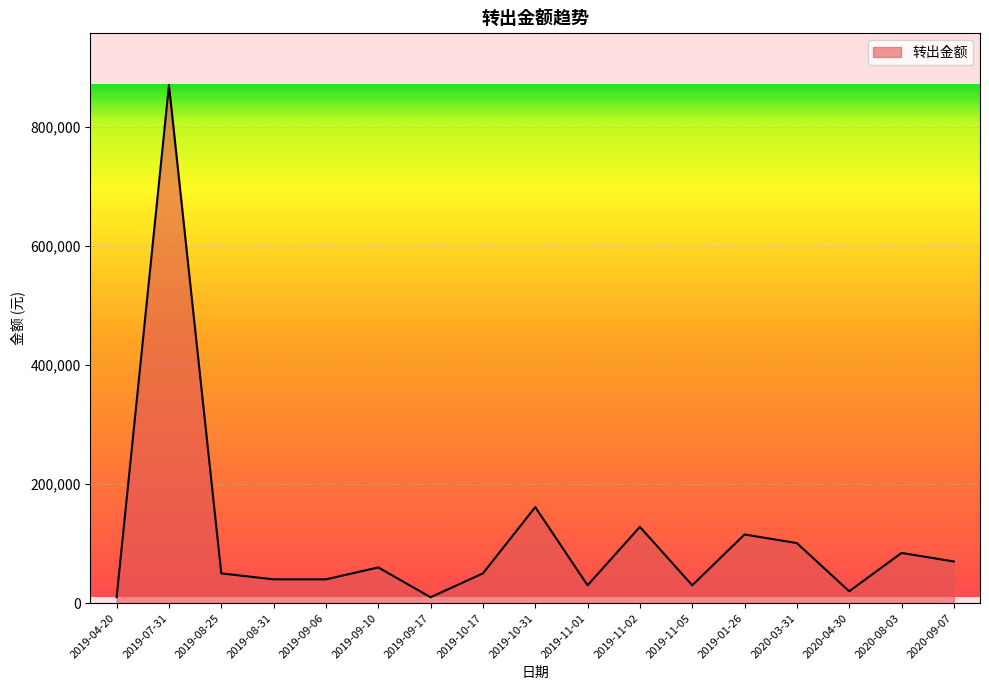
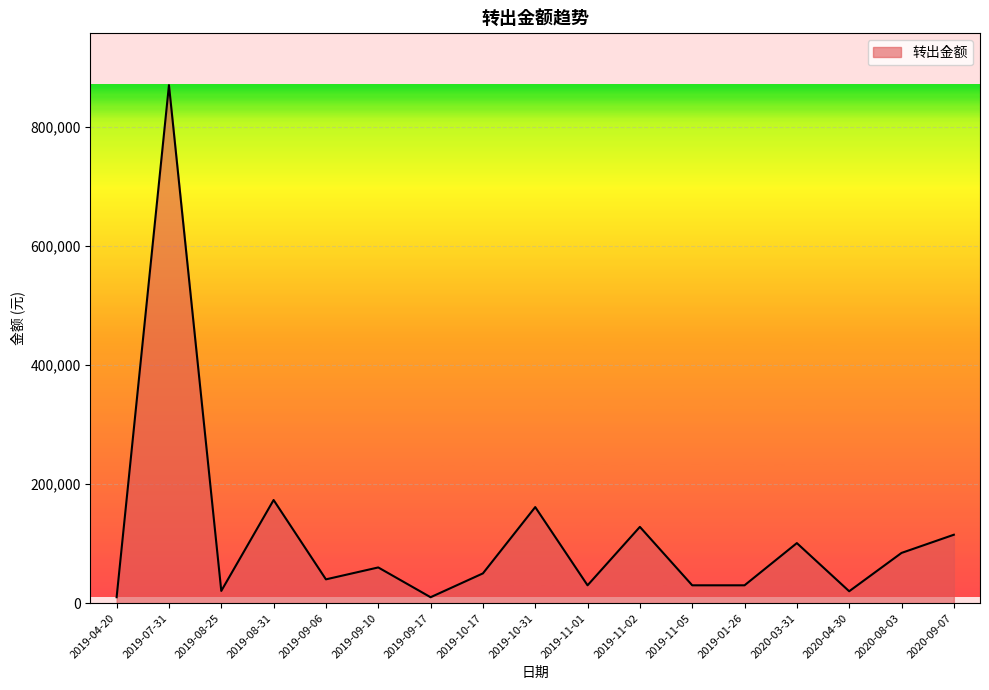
2019-08-25: 50,000 -> 20,000
2019-08-31: 40,000 -> 170,000
2019-01-26: 120,000 -> 30,000
2020-09-07: 70,000 -> 110,000
